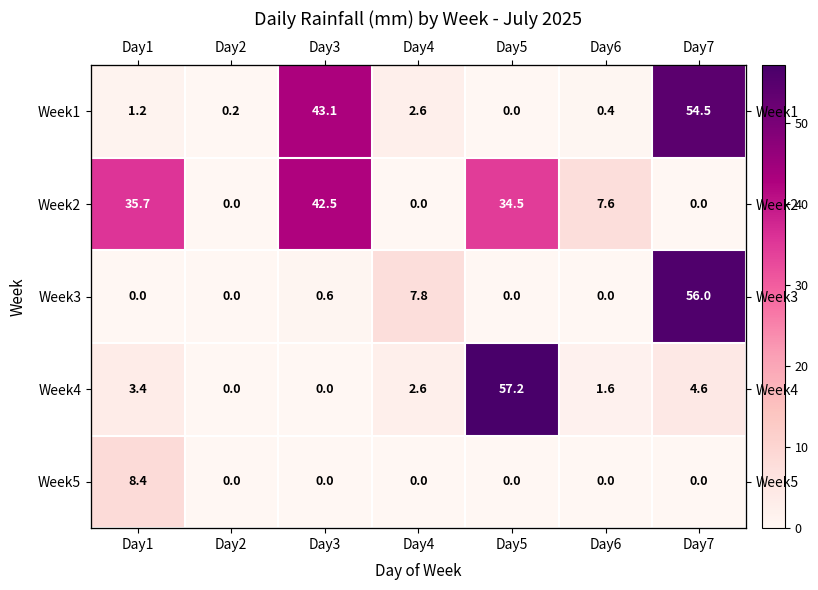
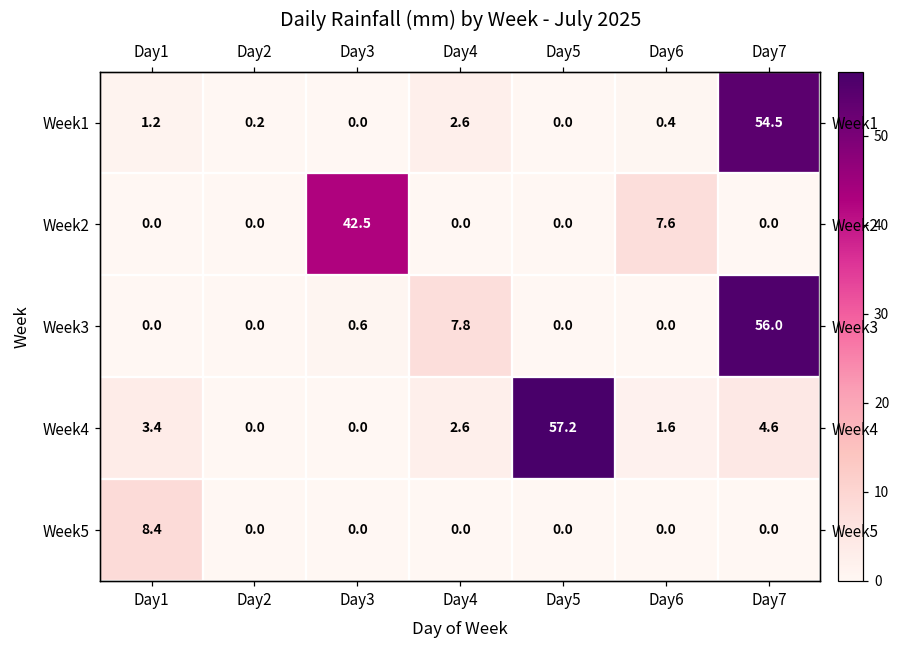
Week1, Day3: 43.1 -> 0.0
Week2, Day1: 35.7 -> 0.0
Week2, Day5: 34.5 -> 0.0
